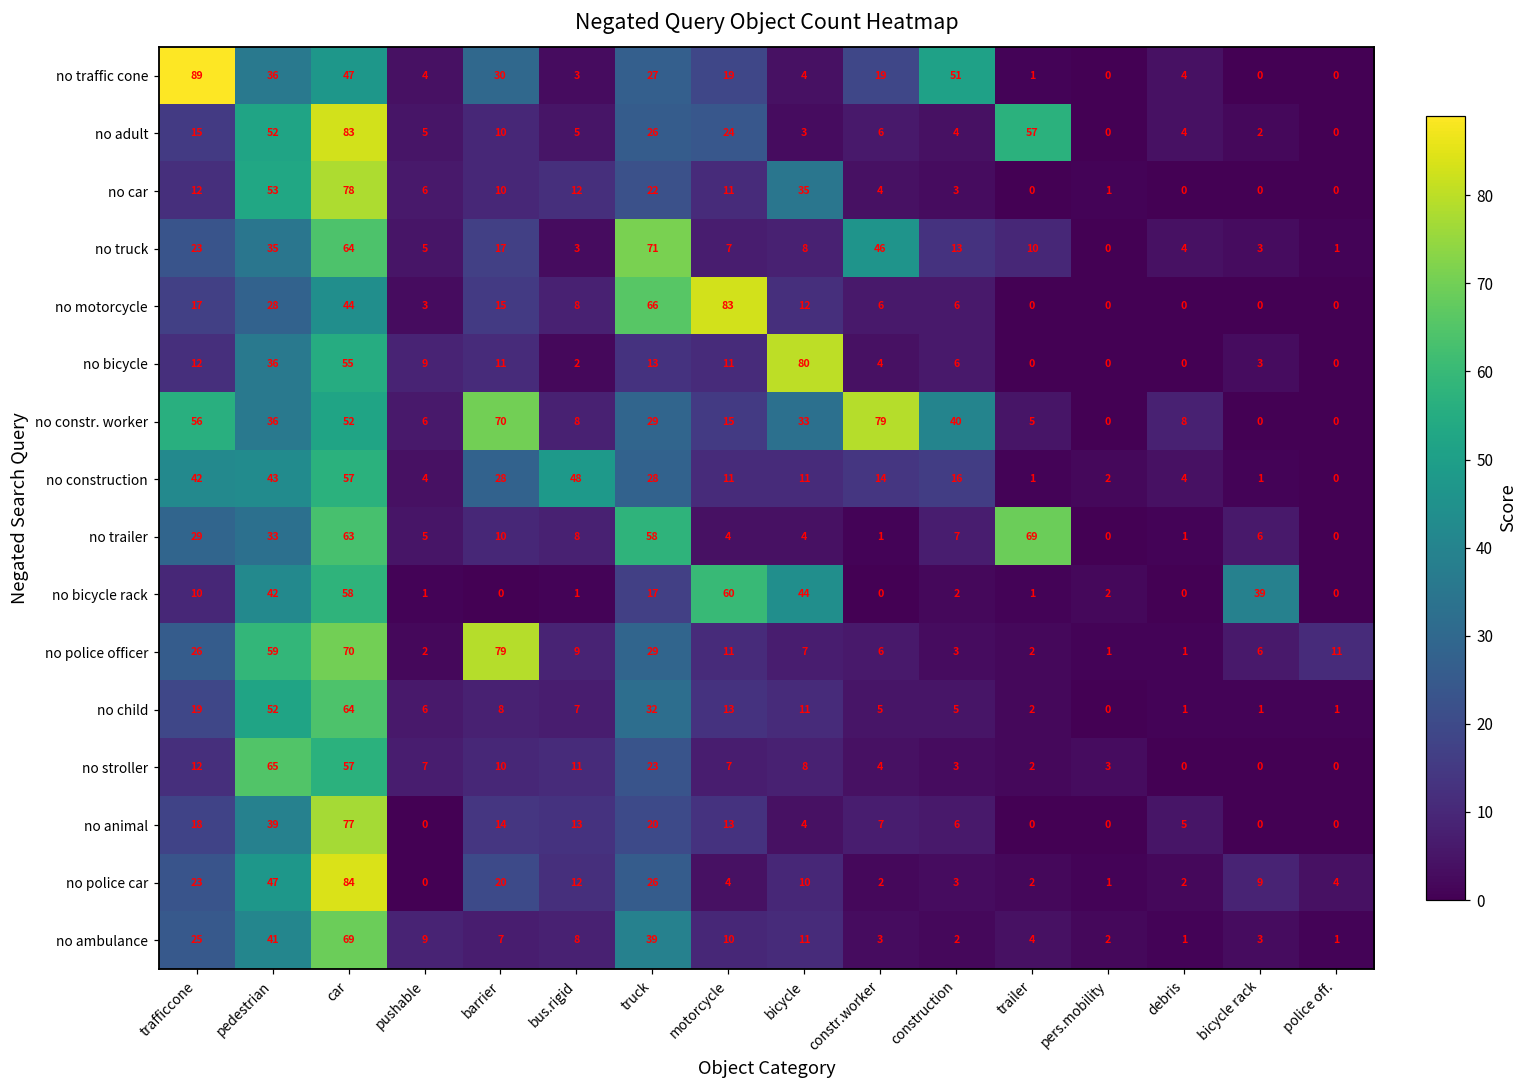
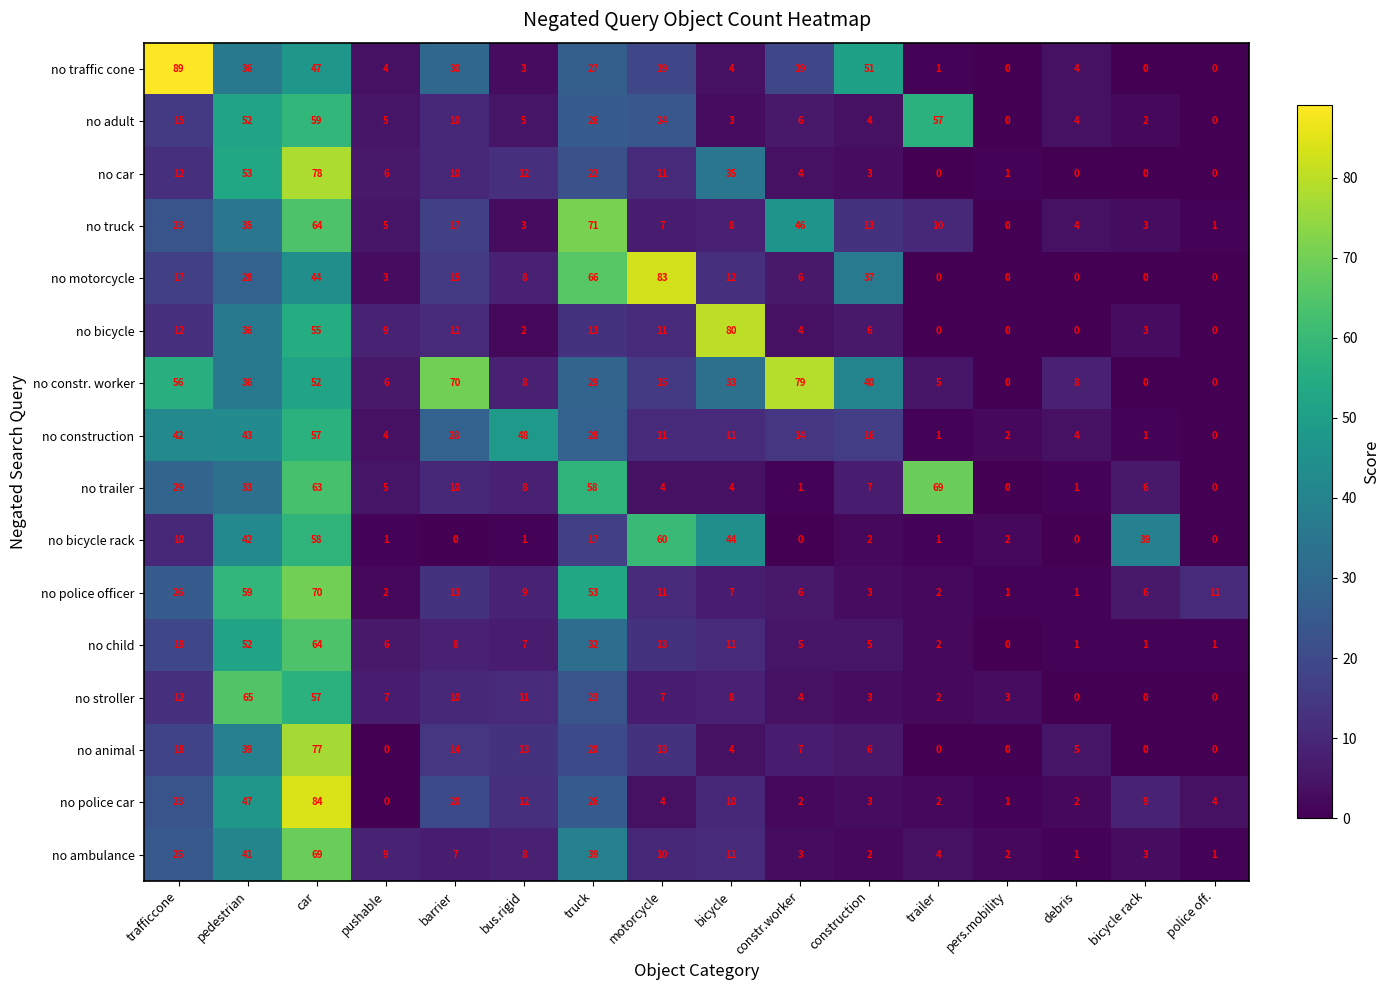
no adult, car: 83 -> 59
no motorcycle, construction: 6 -> 37
no police officer, barrier: 79 -> 13
no police officer, truck: 29 -> 53
